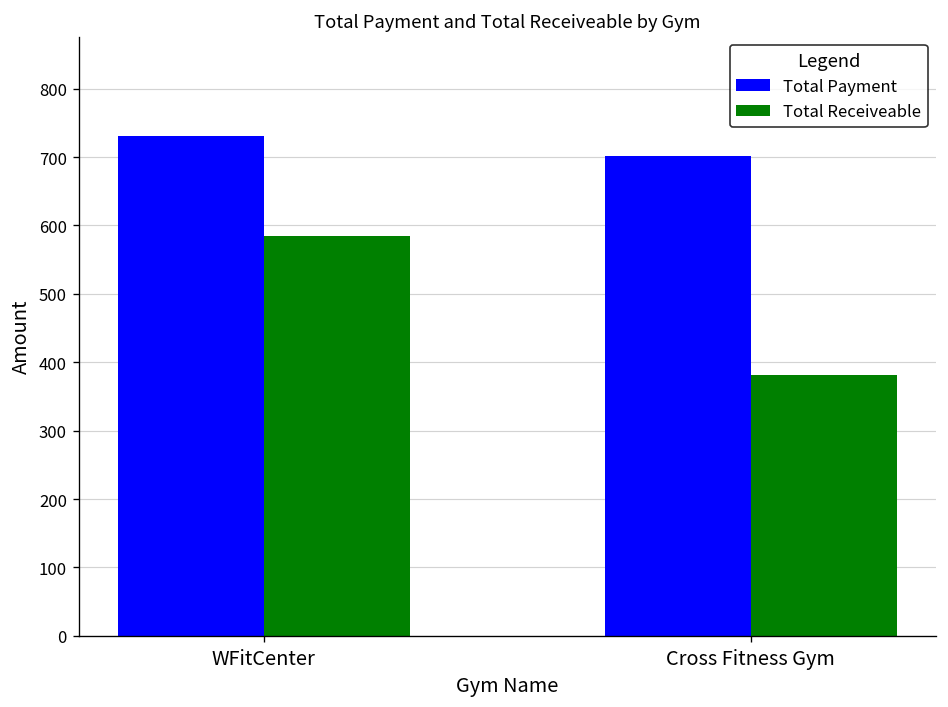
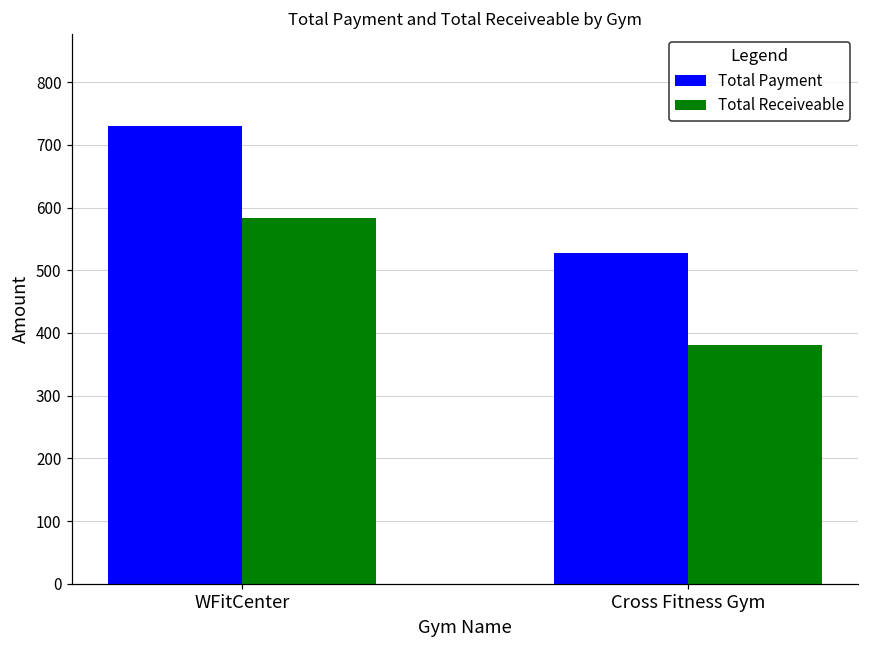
Total Payment, Cross Fitness Gym: 700 -> 530
